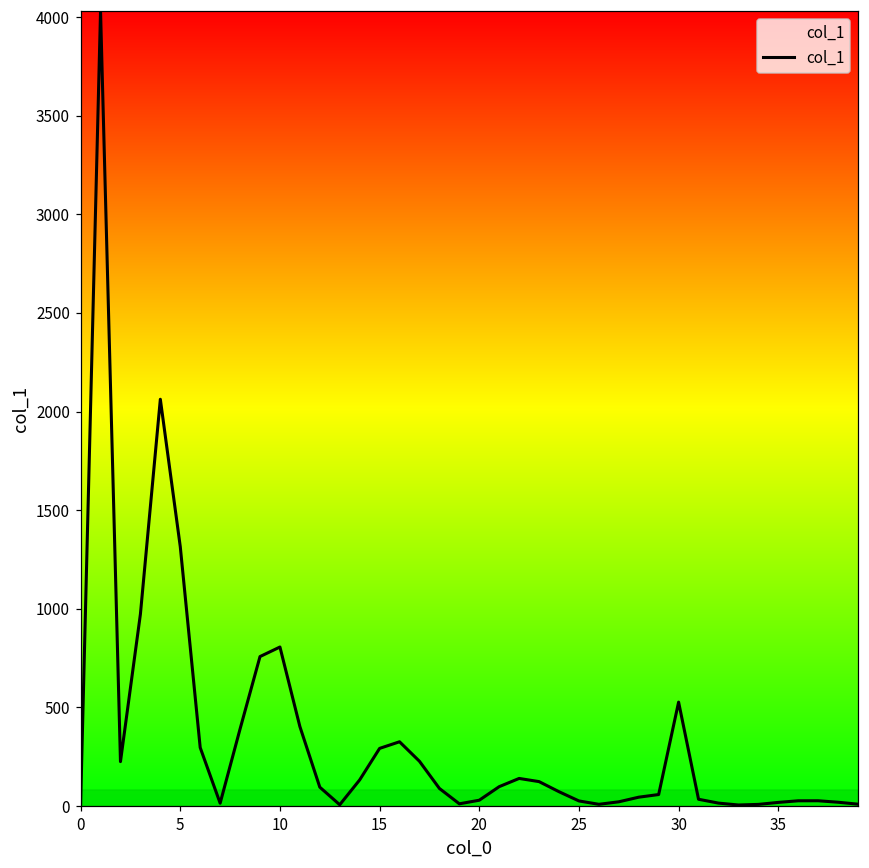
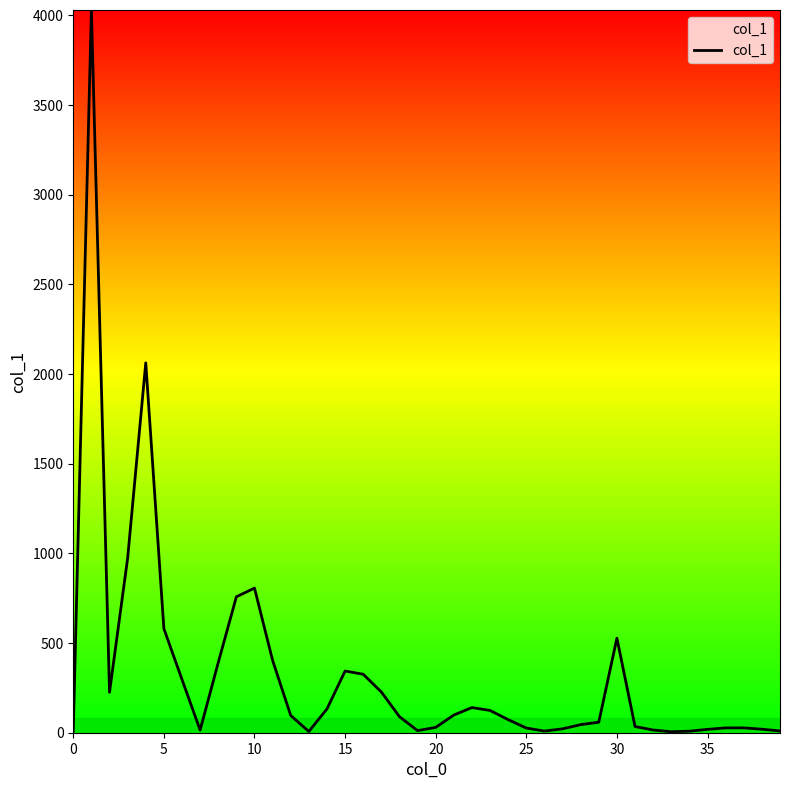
5: 1310 -> 580
15: 290 -> 340
